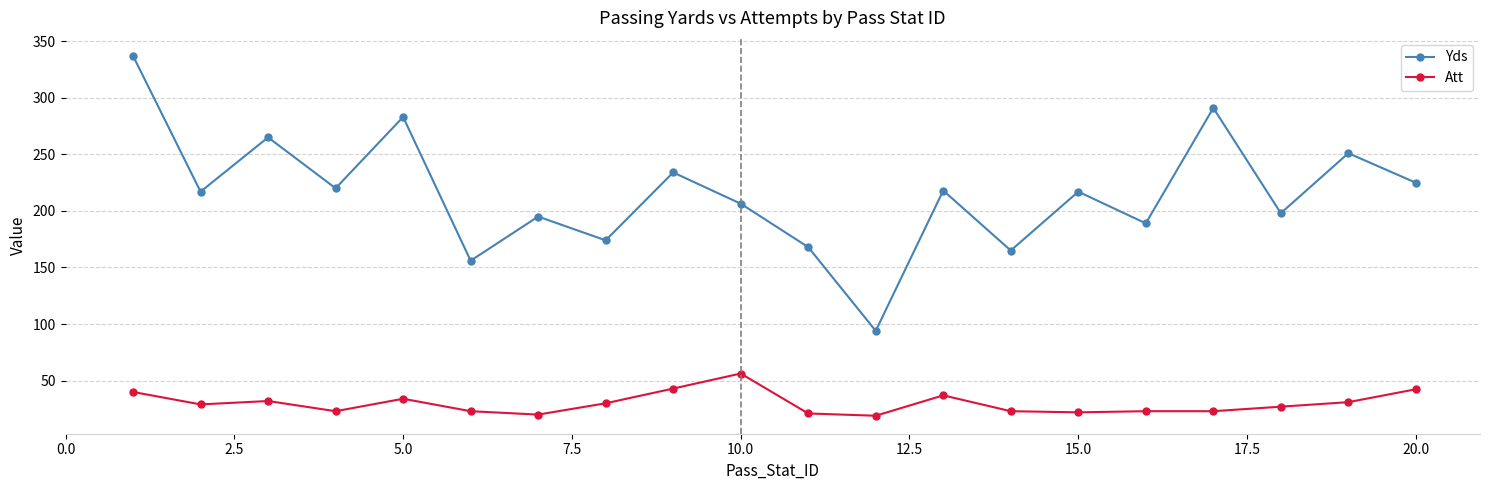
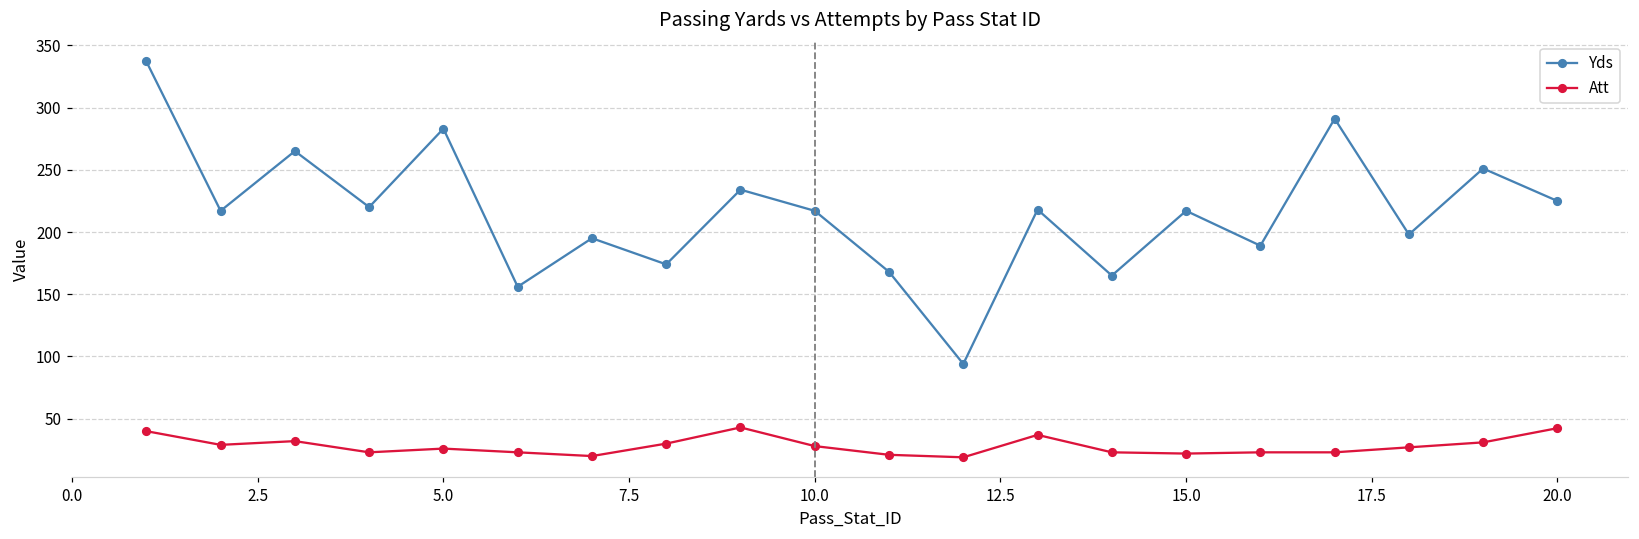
Att, 5.0: 34 -> 26
Yds, 10.0: 206 -> 217
Att, 10.0: 56 -> 28
